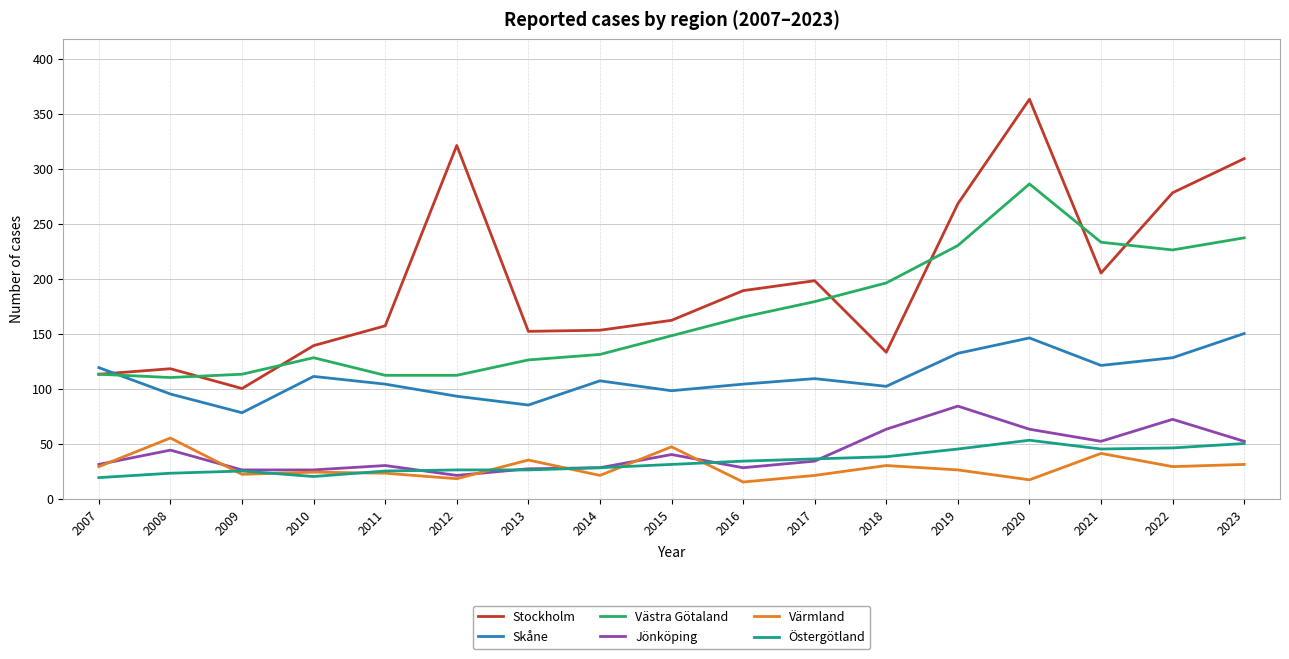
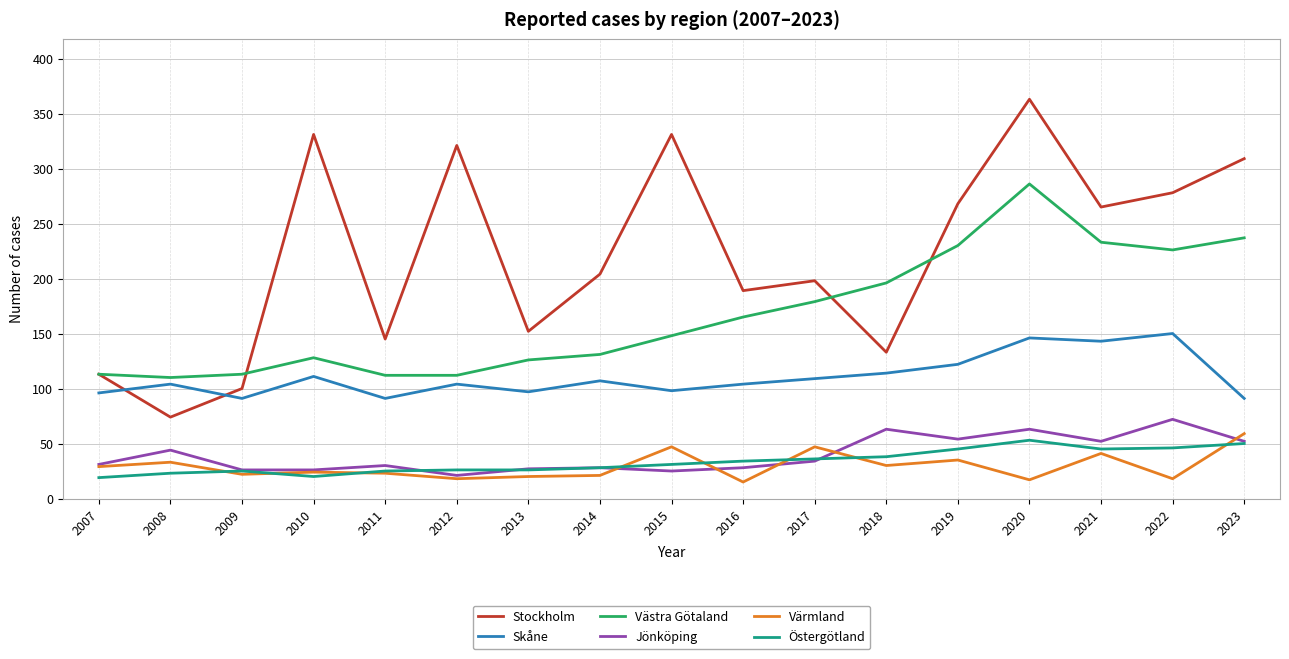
Skåne, 2007: 119 -> 96
Stockholm, 2008: 118 -> 74
Skåne, 2008: 95 -> 104
Värmland, 2008: 55 -> 33
Skåne, 2009: 78 -> 91
Stockholm, 2010: 139 -> 331
Stockholm, 2011: 157 -> 145
Skåne, 2011: 104 -> 91
Skåne, 2012: 93 -> 104
Skåne, 2013: 85 -> 97
Värmland, 2013: 35 -> 20
Stockholm, 2014: 153 -> 204
Stockholm, 2015: 162 -> 331
Jönköping, 2015: 40 -> 25
Värmland, 2017: 21 -> 47
Skåne, 2018: 102 -> 114
Skåne, 2019: 132 -> 122
Jönköping, 2019: 84 -> 54
Värmland, 2019: 26 -> 35
Stockholm, 2021: 205 -> 265
Skåne, 2021: 121 -> 143
Skåne, 2022: 128 -> 150
Värmland, 2022: 29 -> 18
Skåne, 2023: 150 -> 91
Värmland, 2023: 31 -> 59
